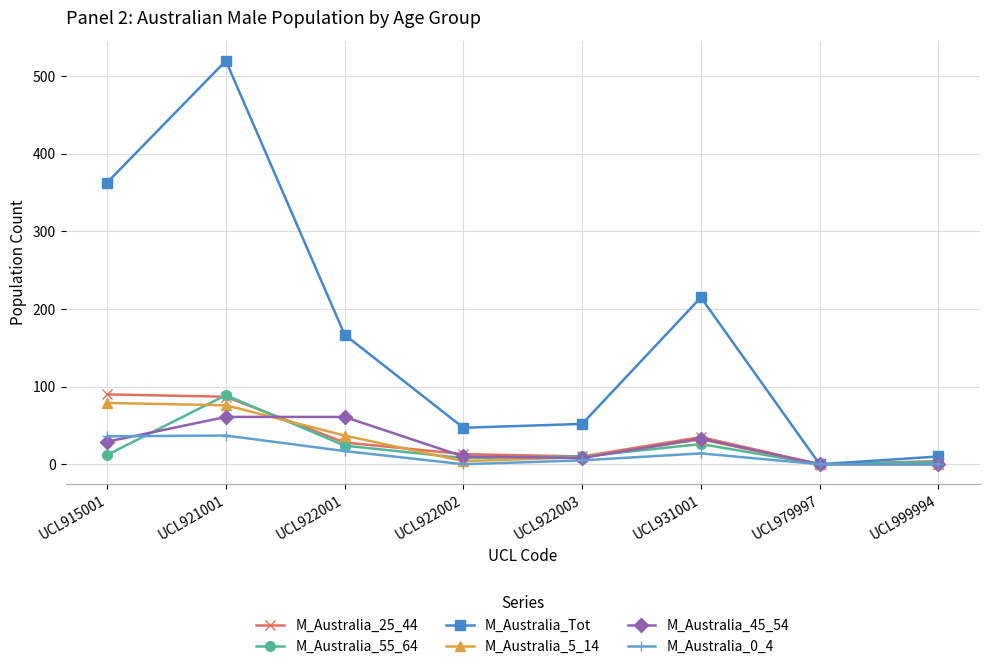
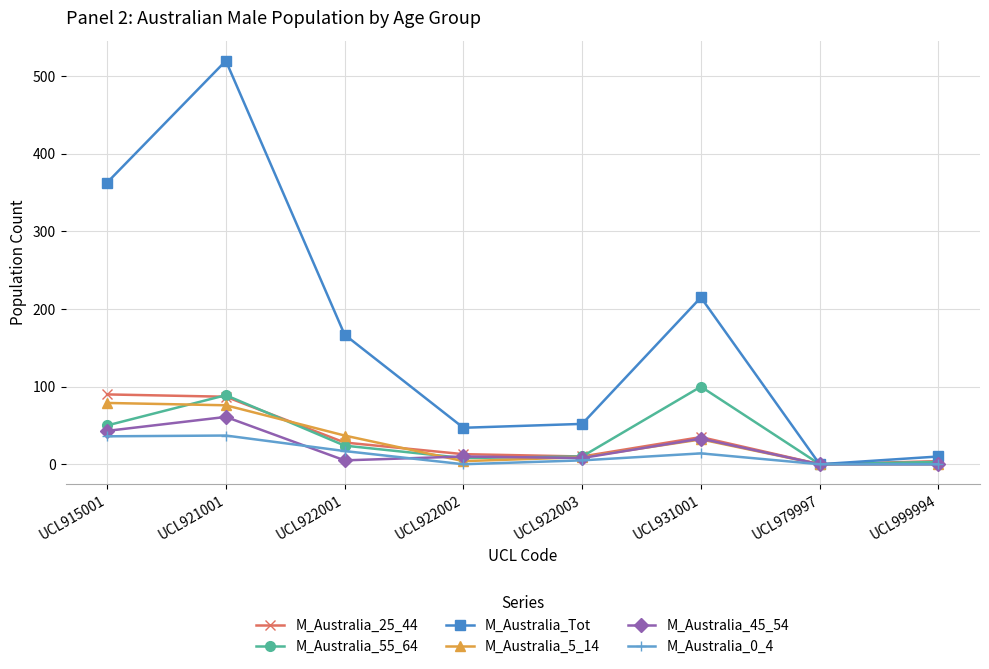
M_Australia_55_64, UCL915001: 10 -> 50
M_Australia_45_54, UCL915001: 30 -> 40
M_Australia_45_54, UCL922001: 60 -> 10
M_Australia_55_64, UCL931001: 30 -> 100
